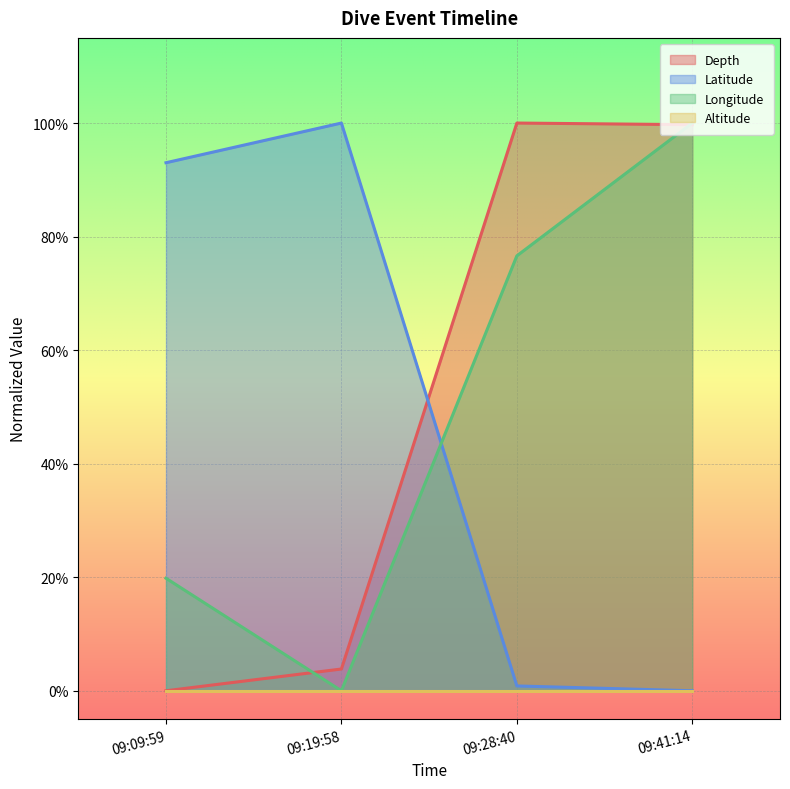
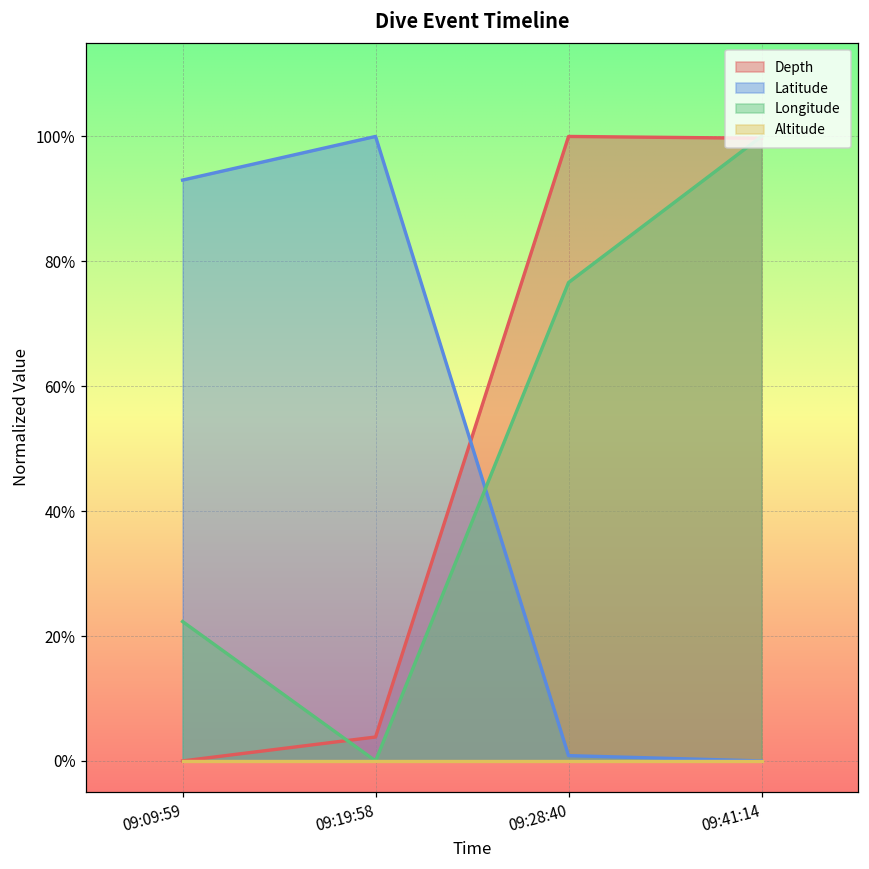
Longitude, 09:09:59: 20% -> 22%
